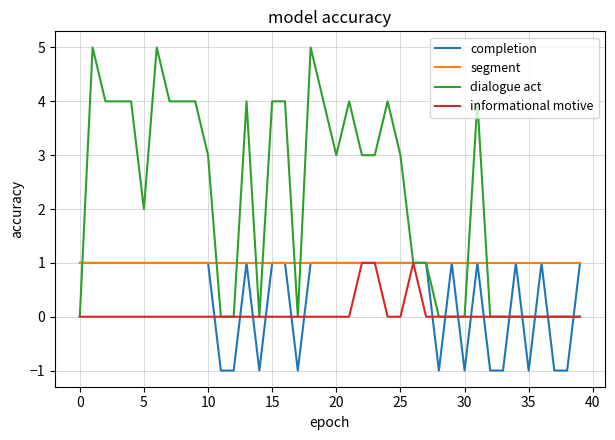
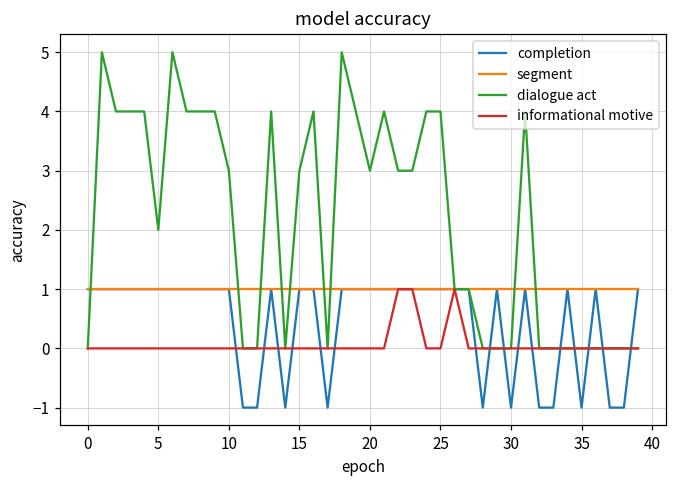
dialogue act, 15: 4 -> 3
dialogue act, 25: 3 -> 4
